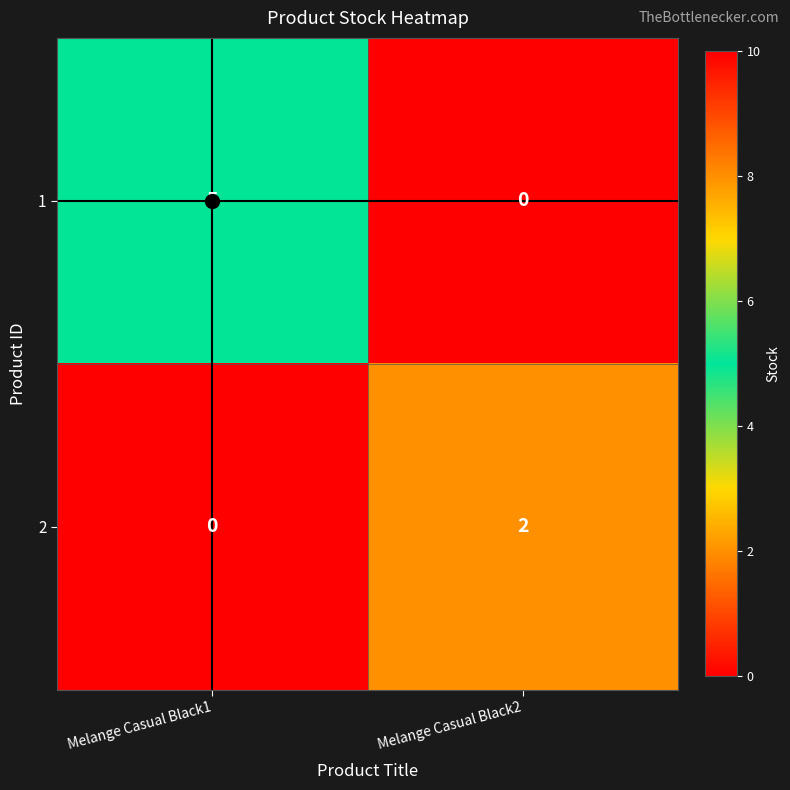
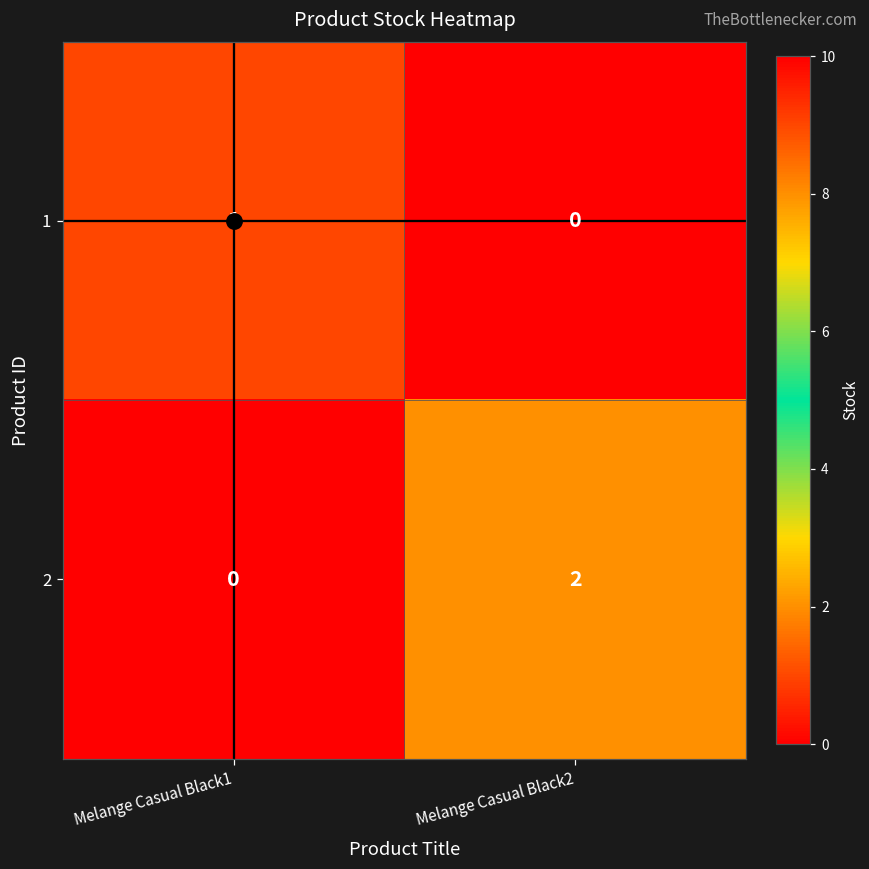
1, Melange Casual Black1: 5 -> 1
